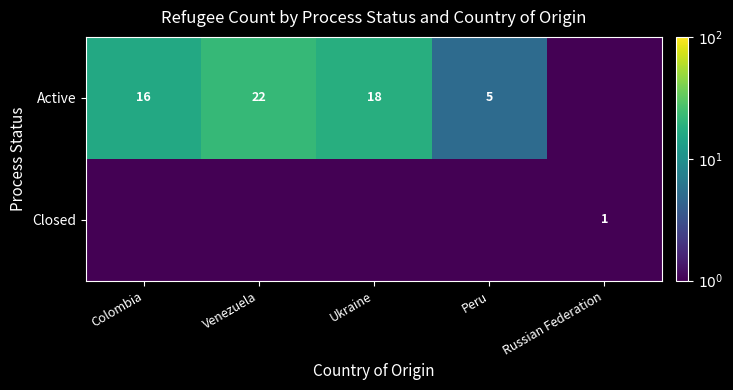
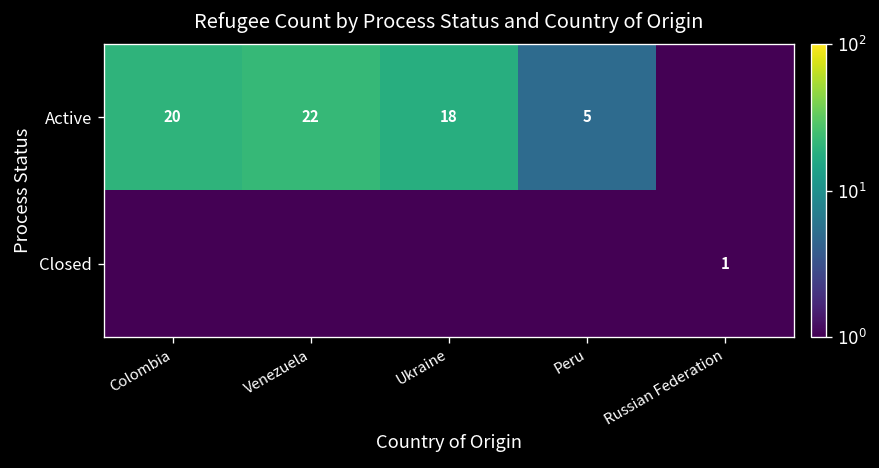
Active, Colombia: 16 -> 20
